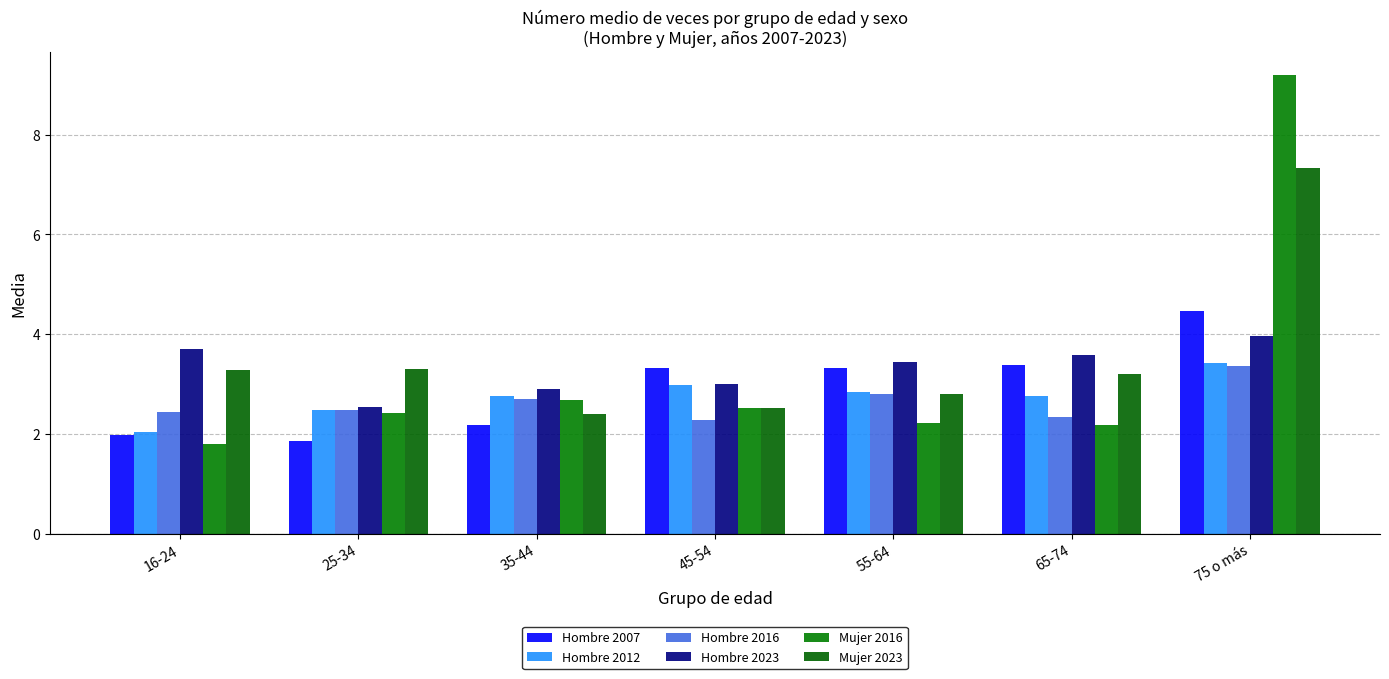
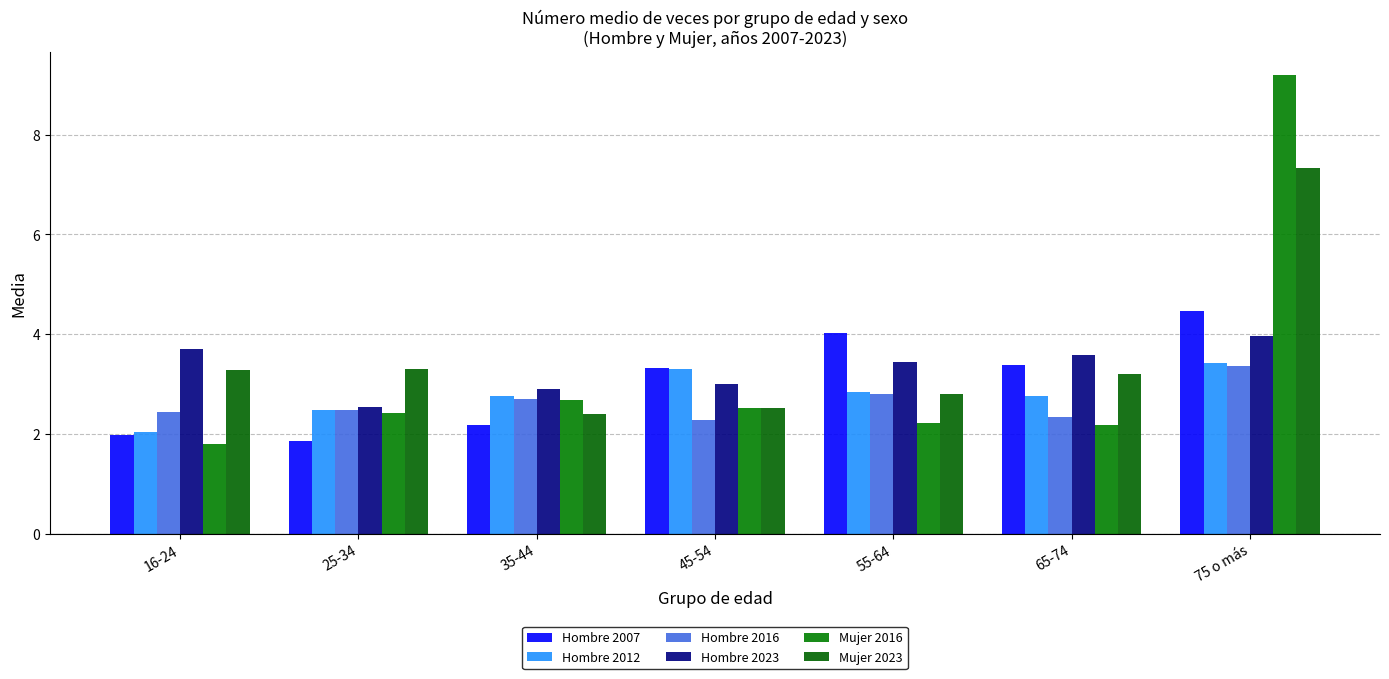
Hombre 2012, 45-54: 3.0 -> 3.3
Hombre 2007, 55-64: 3.3 -> 4.0
